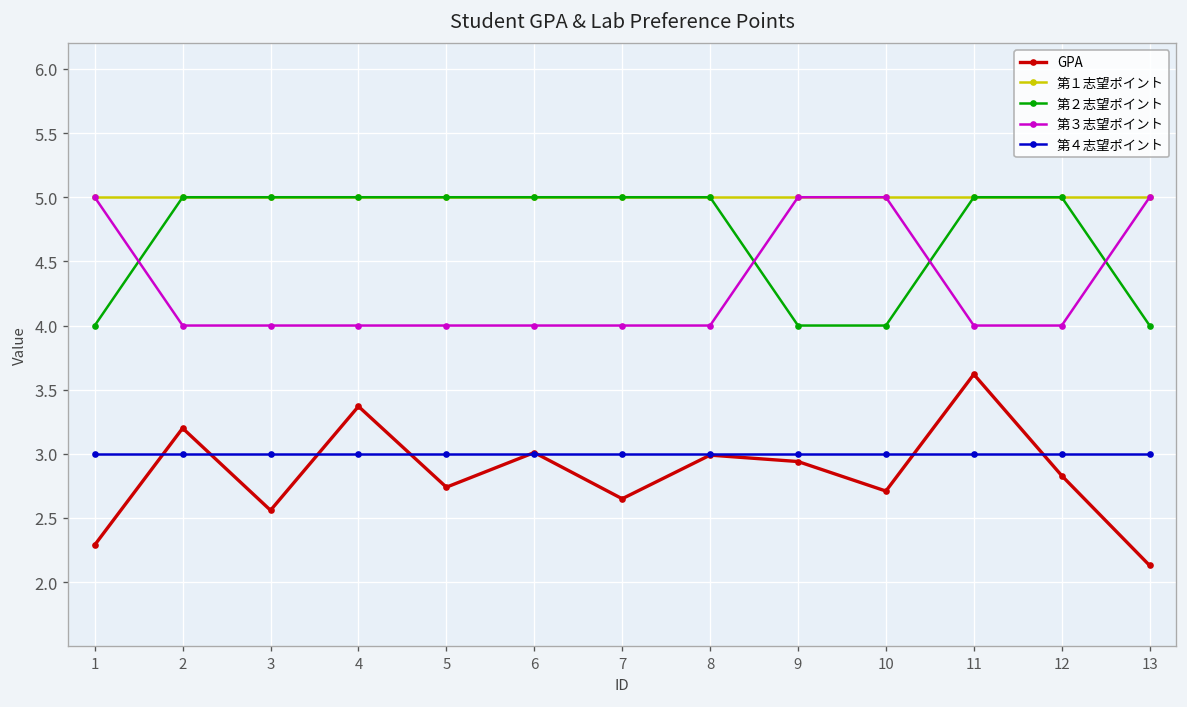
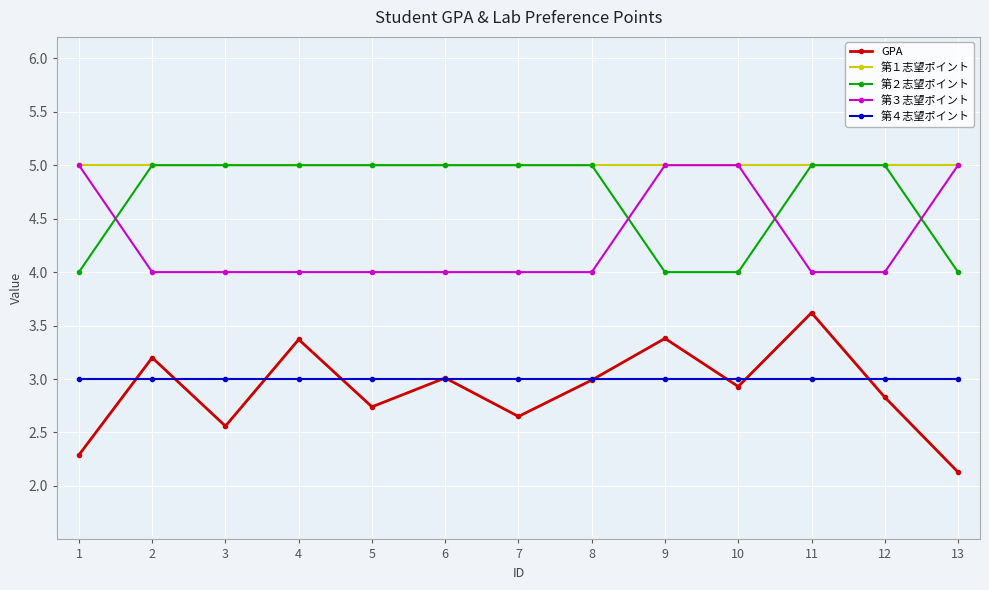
GPA, 9: 2.94 -> 3.38
GPA, 10: 2.71 -> 2.93
